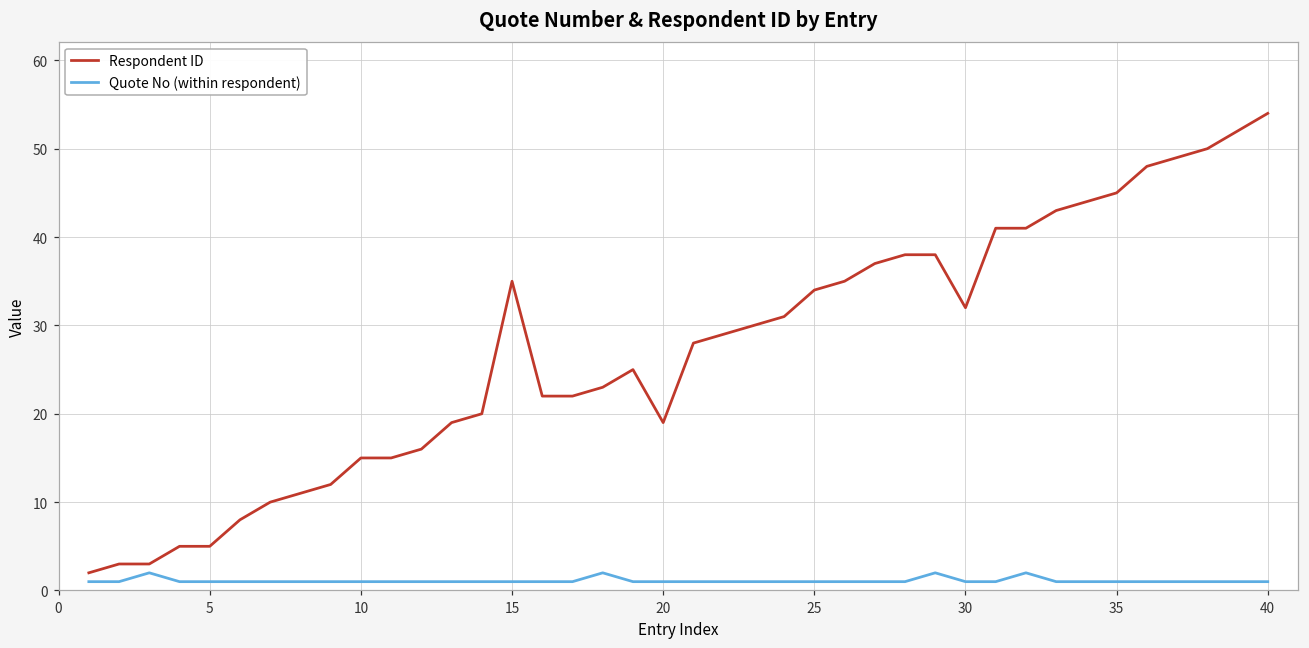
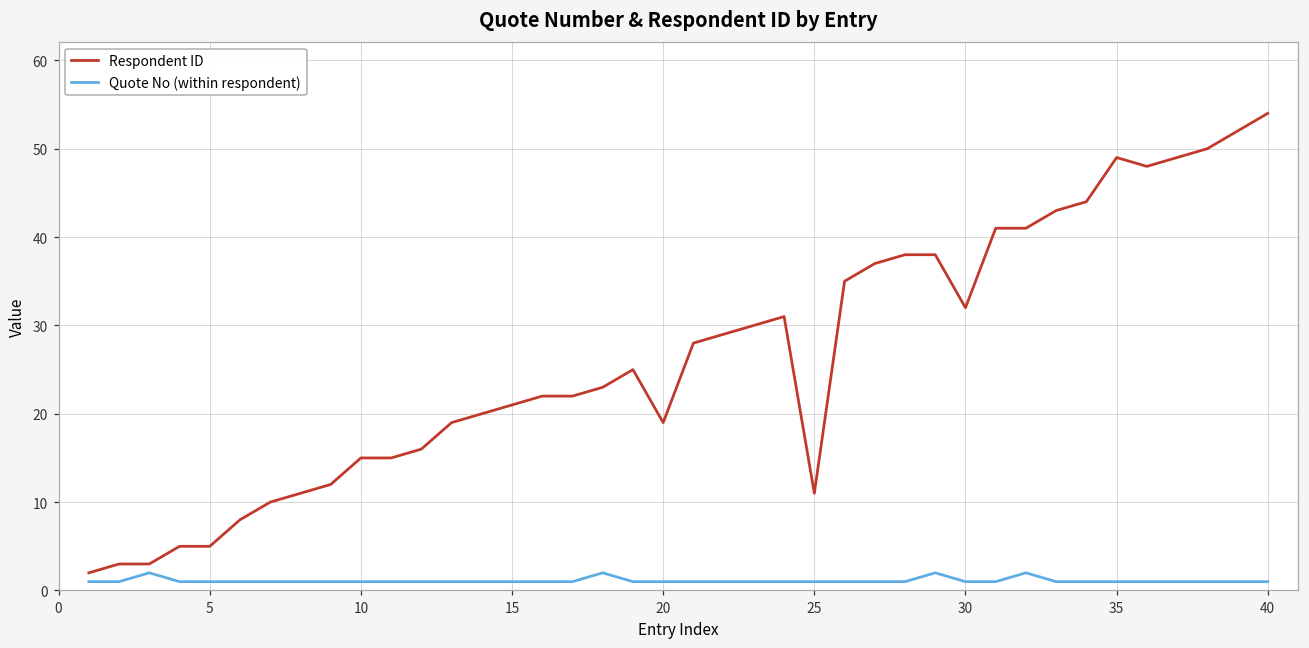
Respondent ID, 15: 35 -> 21
Respondent ID, 25: 34 -> 11
Respondent ID, 35: 45 -> 49
